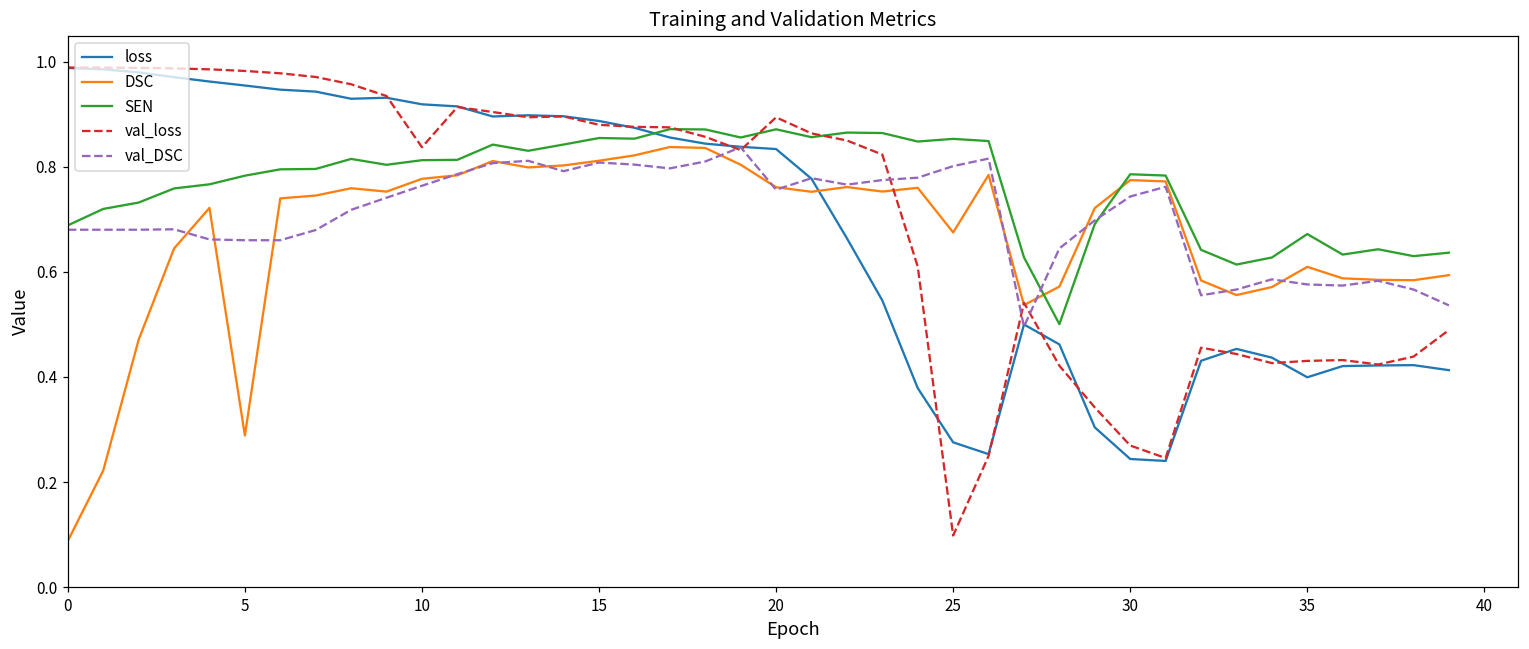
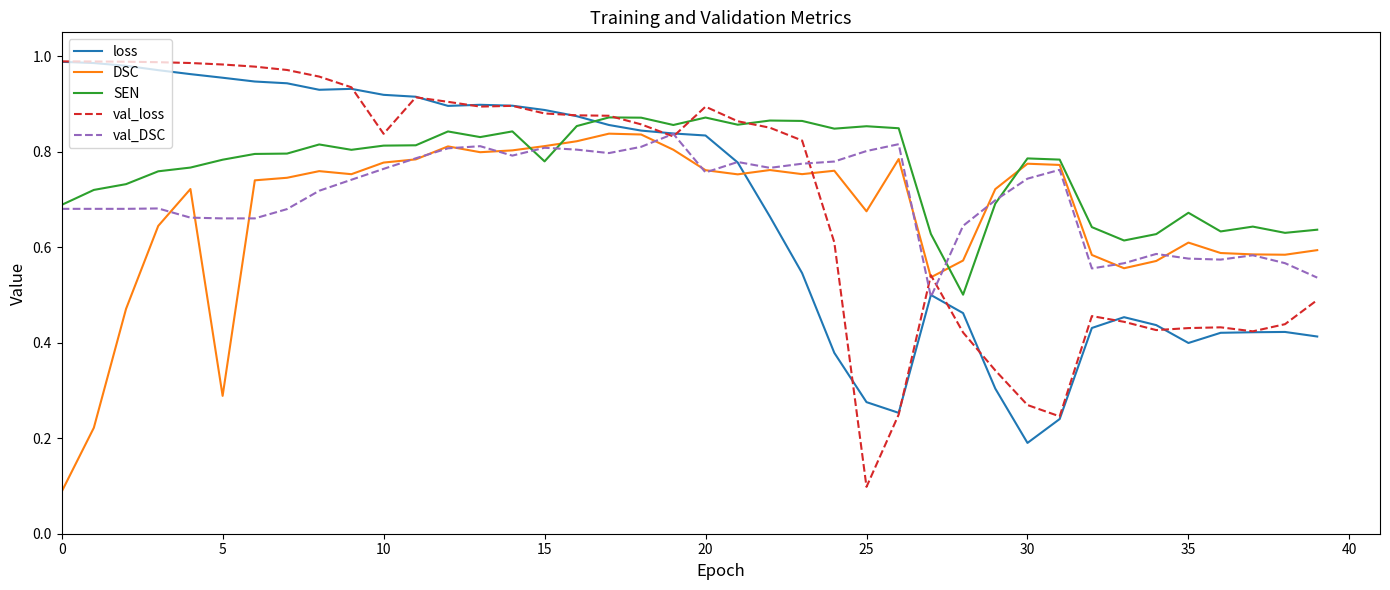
SEN, 15: 0.85 -> 0.78
loss, 30: 0.24 -> 0.19
